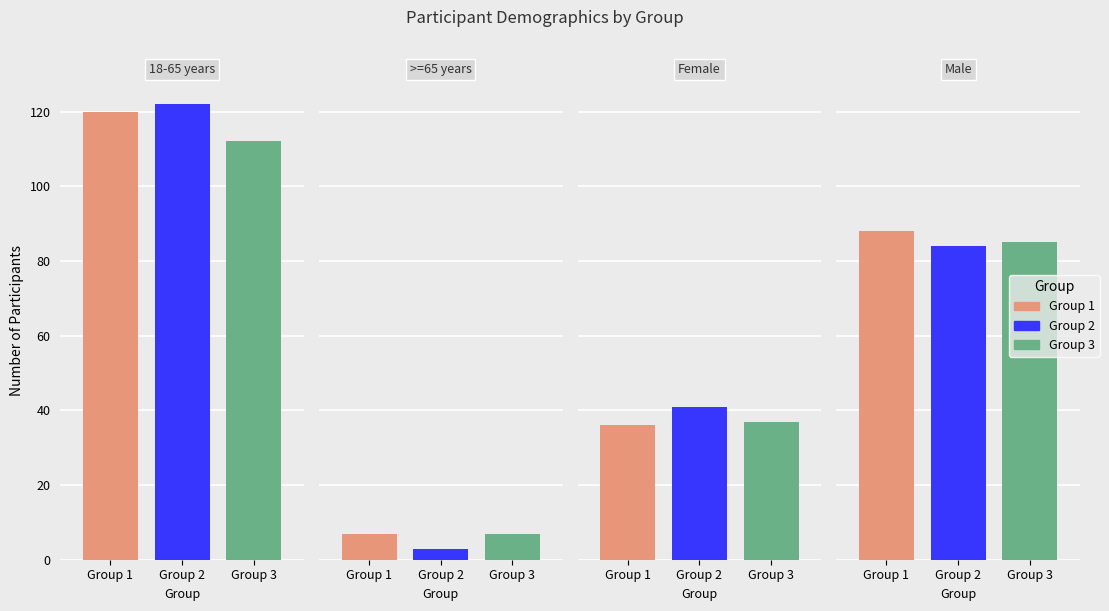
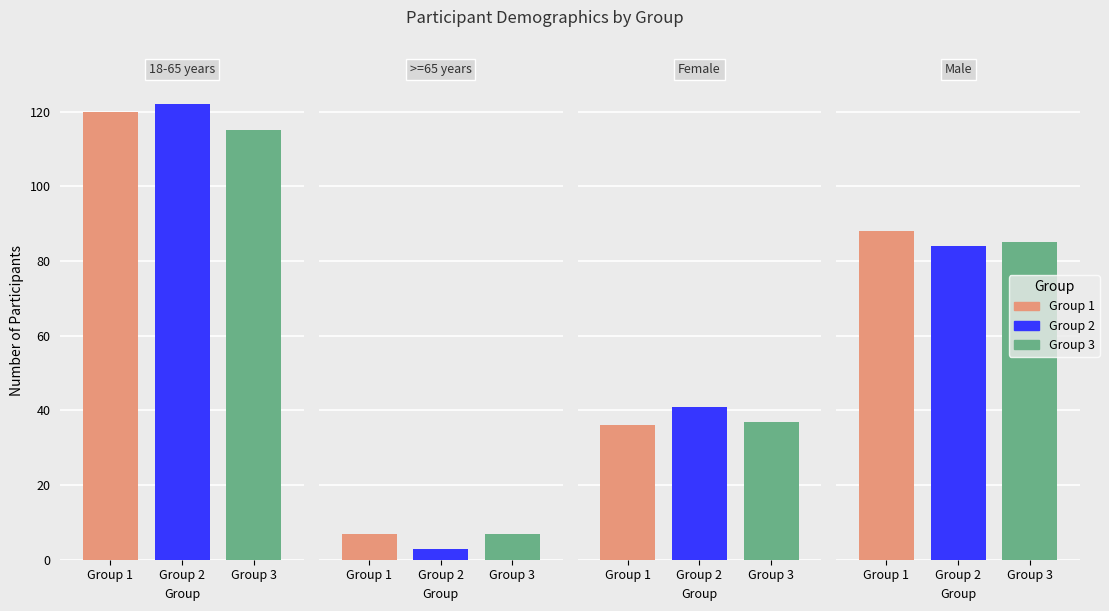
18-65 years, Group 3: 112 -> 115
